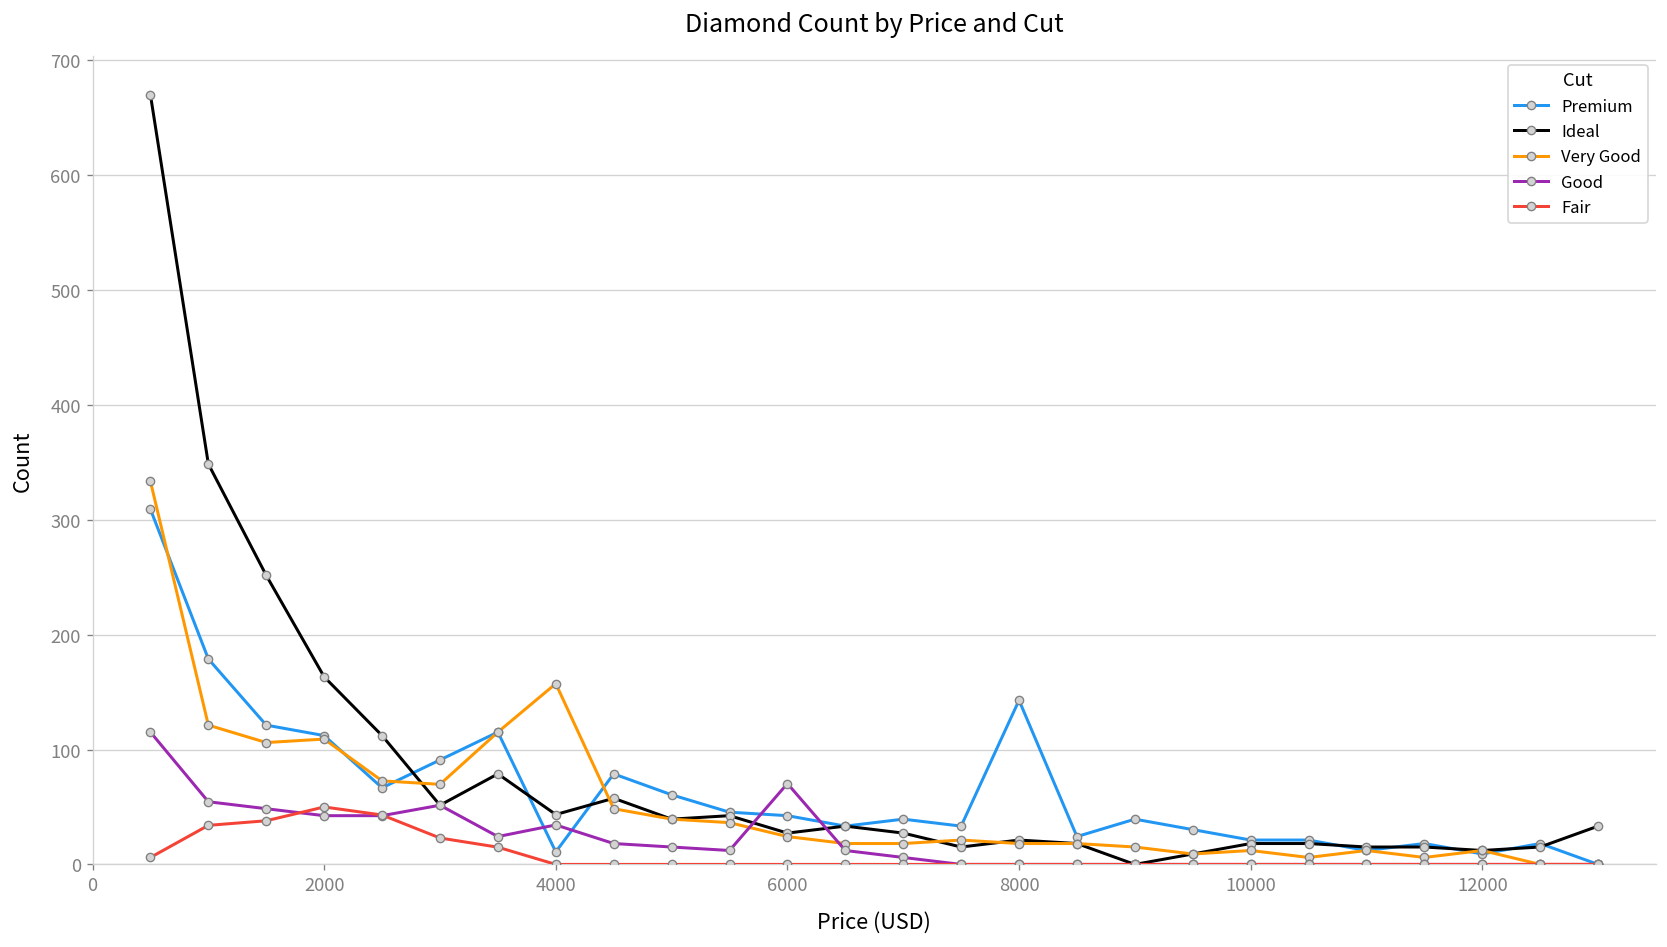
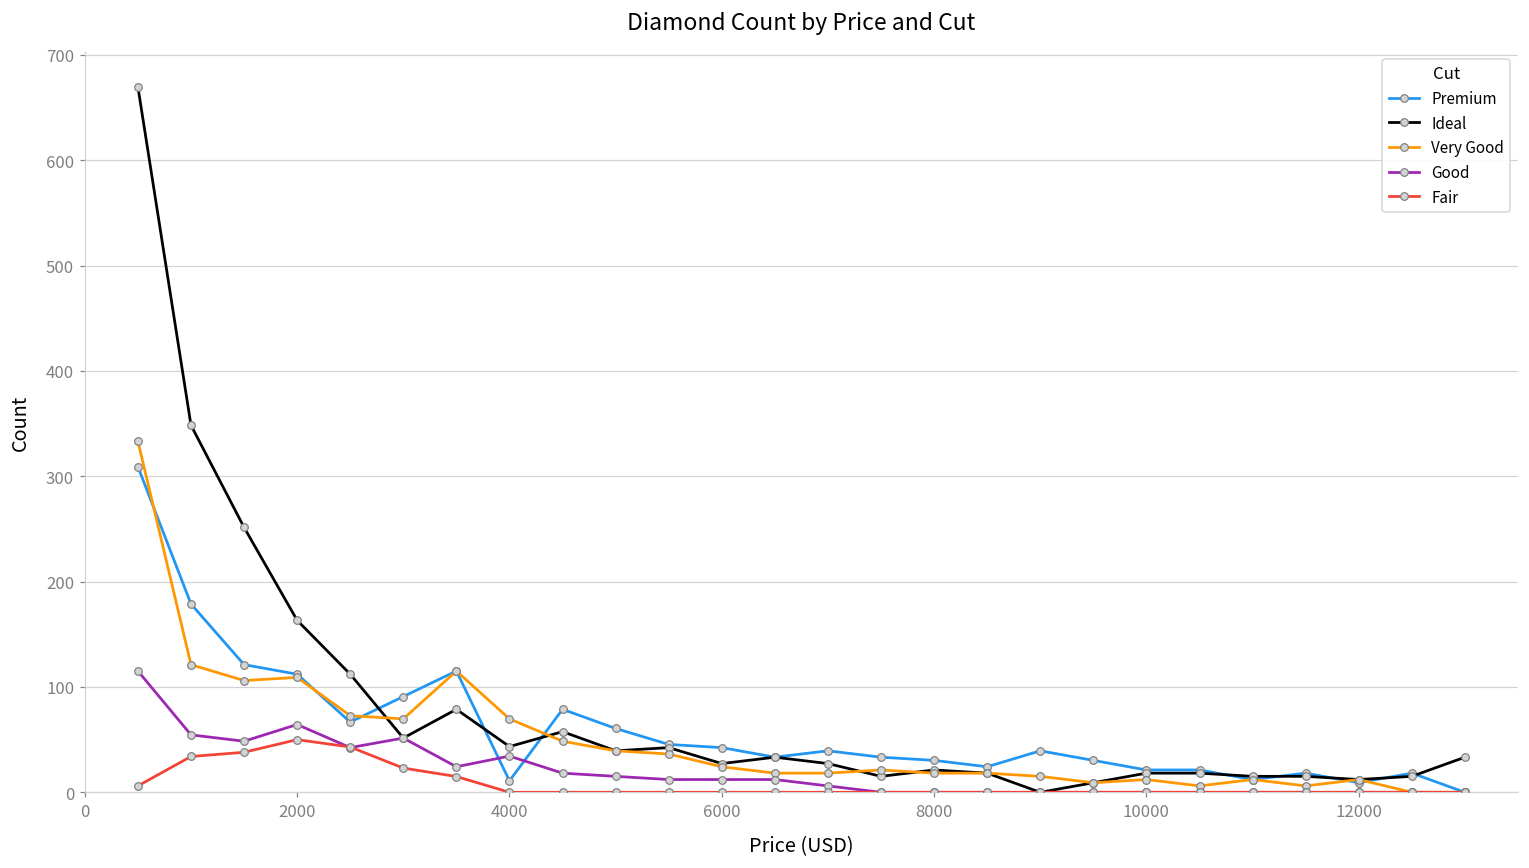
Good, 2000: 40 -> 60
Very Good, 4000: 160 -> 70
Good, 6000: 70 -> 10
Premium, 8000: 140 -> 30
